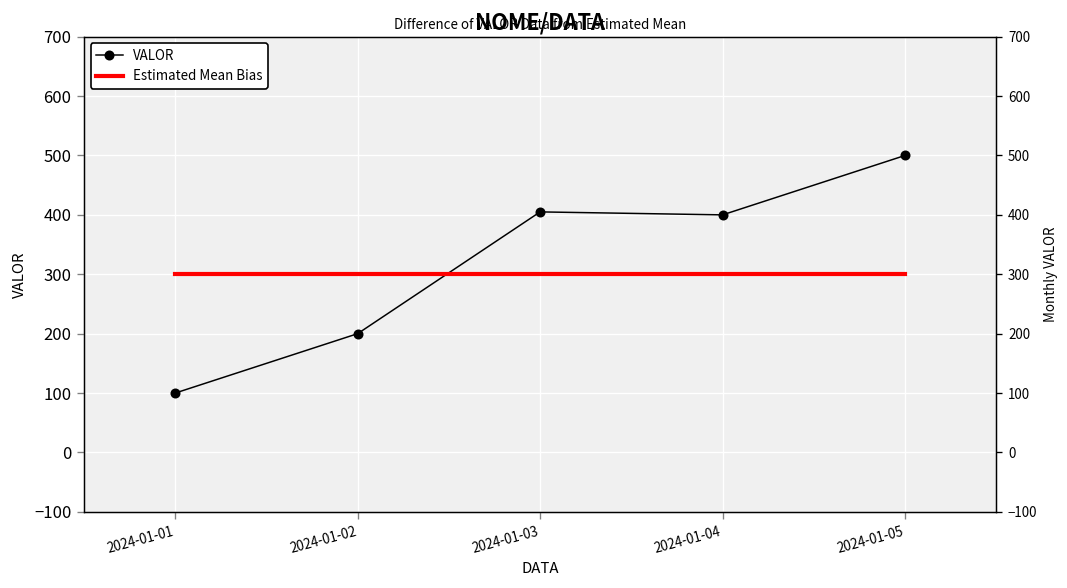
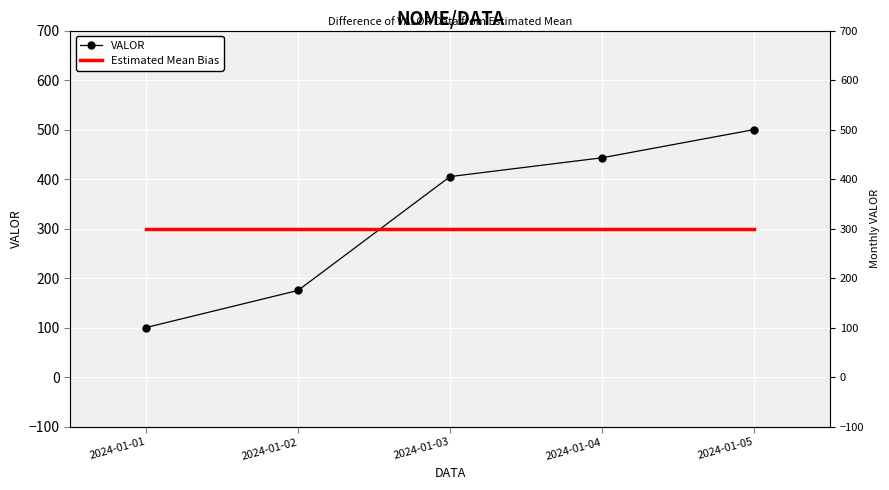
VALOR, 2024-01-02: 200 -> 180
VALOR, 2024-01-04: 400 -> 440
